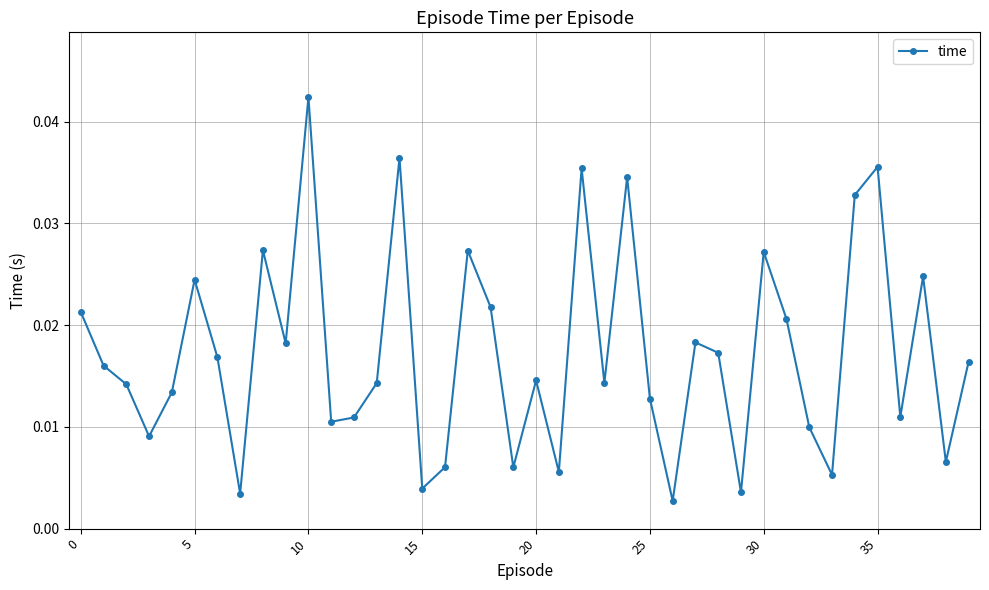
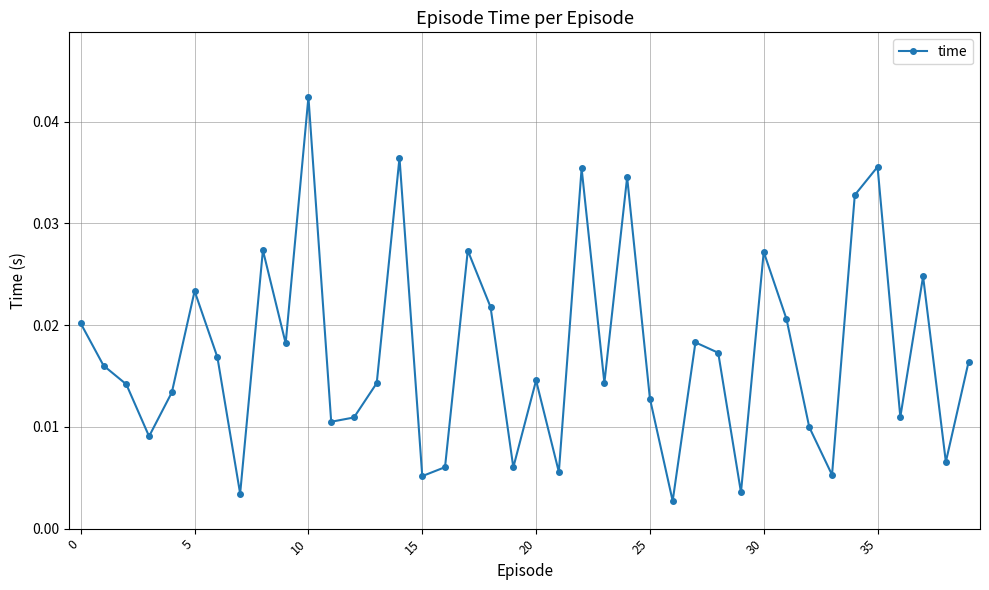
0: 0.0213 -> 0.0202
5: 0.0245 -> 0.0234
15: 0.0039 -> 0.0052
